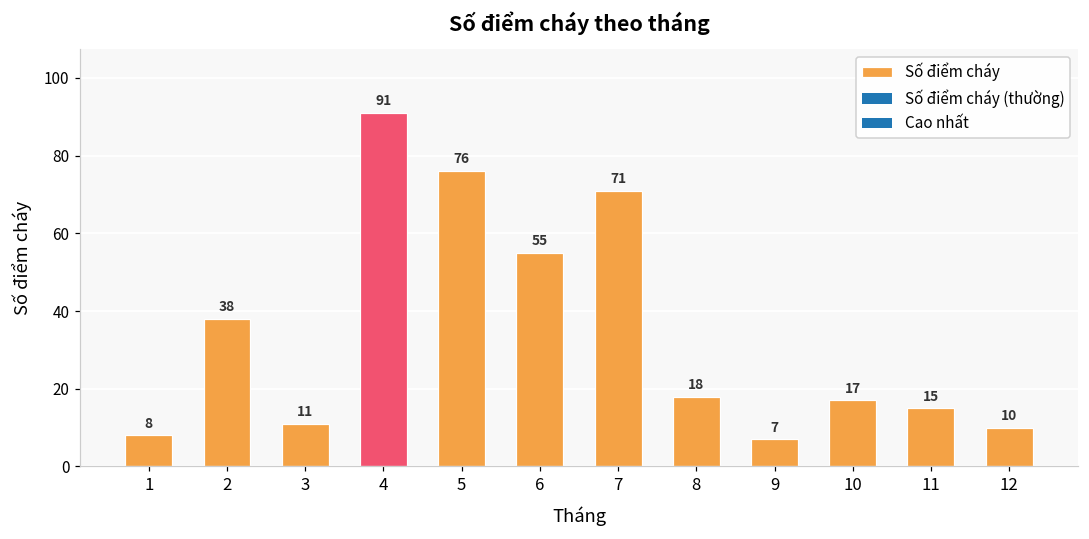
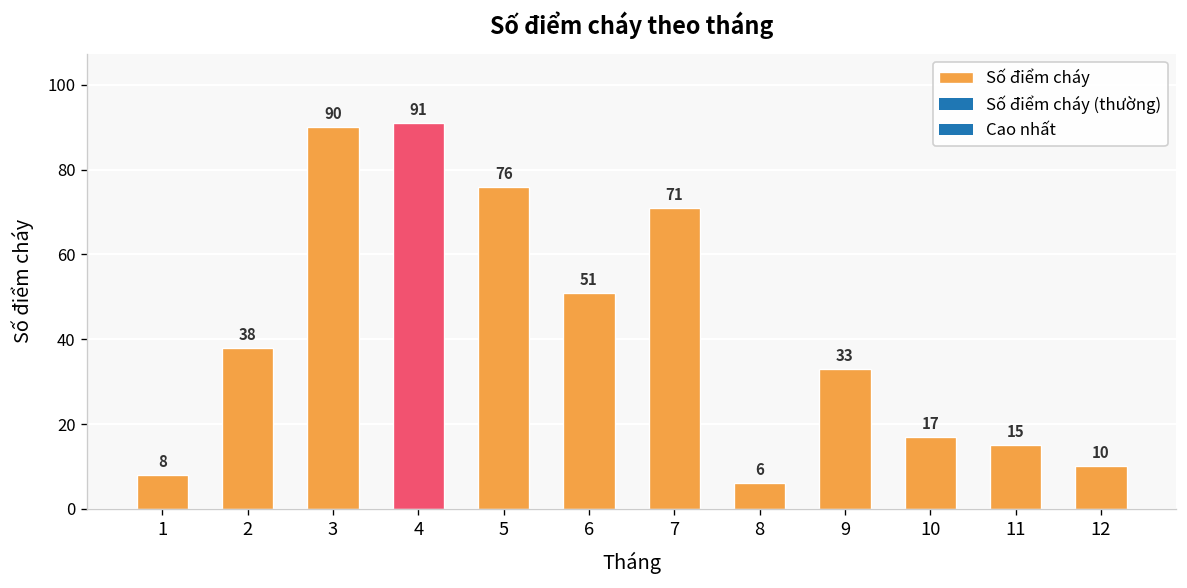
3: 11 -> 90
6: 55 -> 51
8: 18 -> 6
9: 7 -> 33
